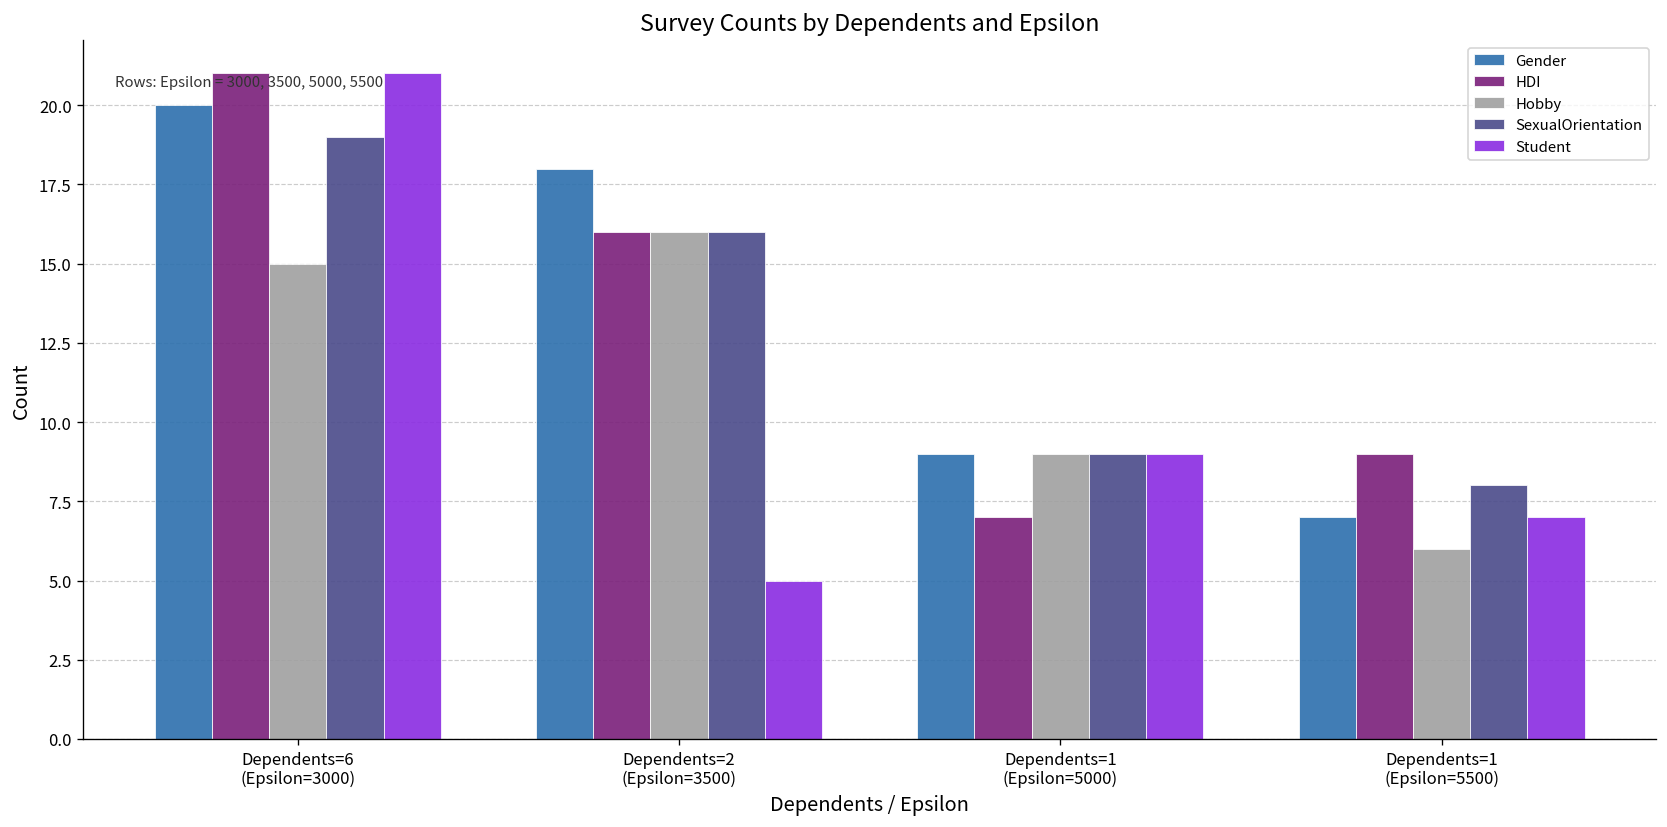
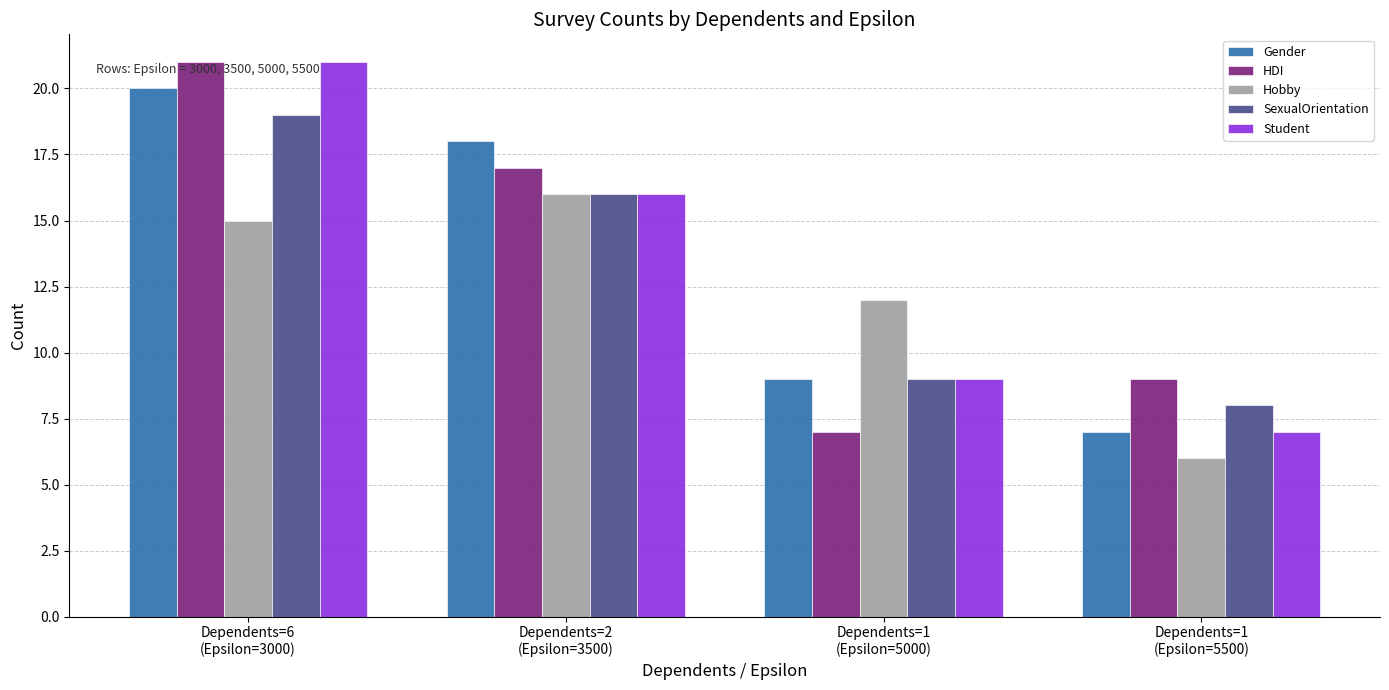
HDI, Dependents=2 (Epsilon=3500): 16 -> 17
Student, Dependents=2 (Epsilon=3500): 5 -> 16
Hobby, Dependents=1 (Epsilon=5000): 9 -> 12
